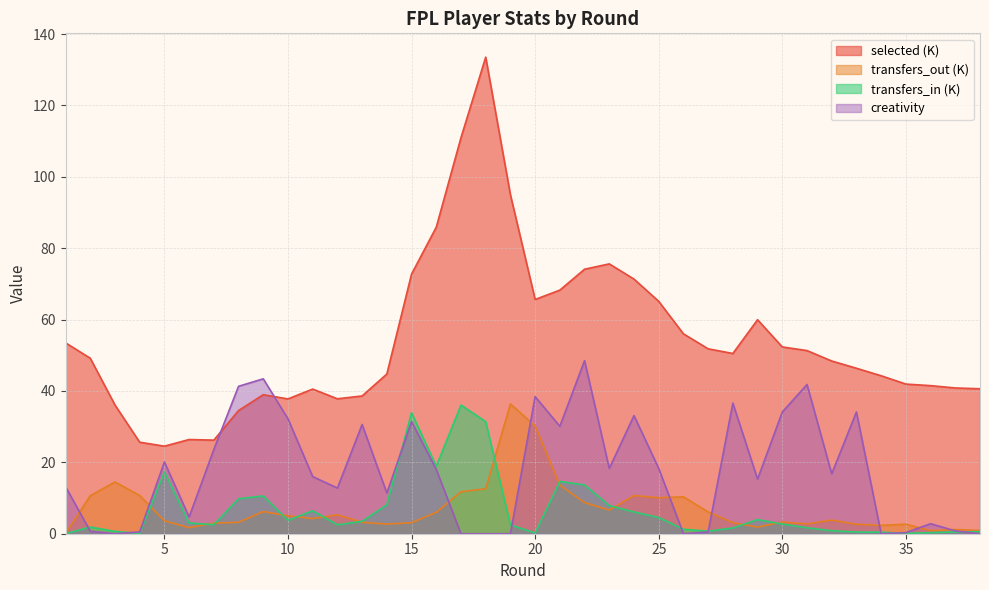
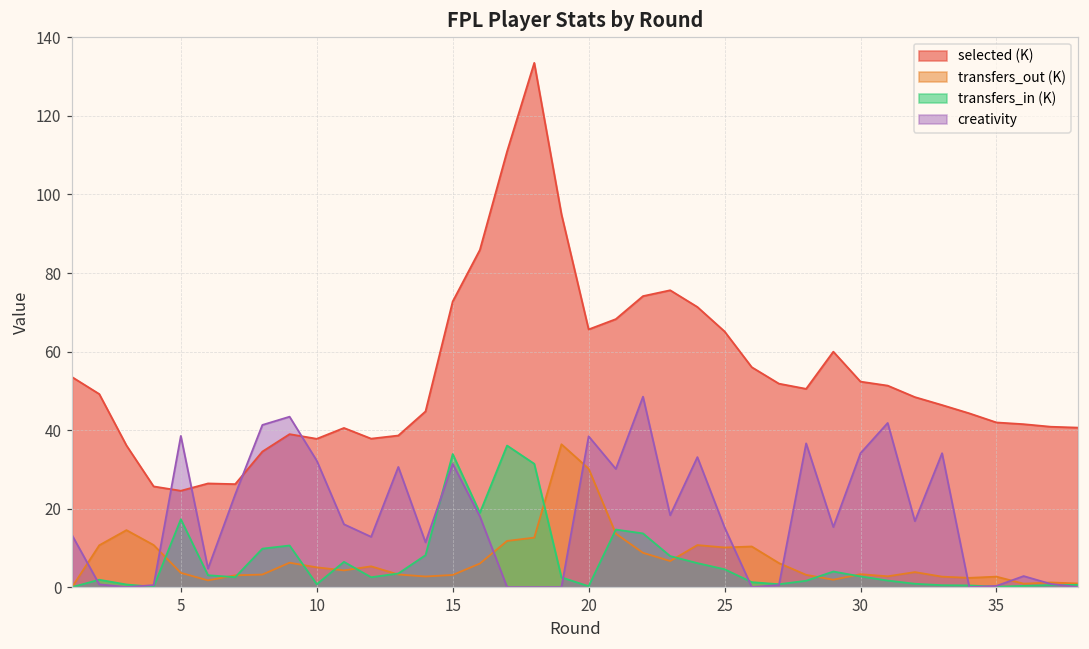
creativity, 5: 20 -> 39
transfers_in (K), 10: 4 -> 1
creativity, 25: 18 -> 15
